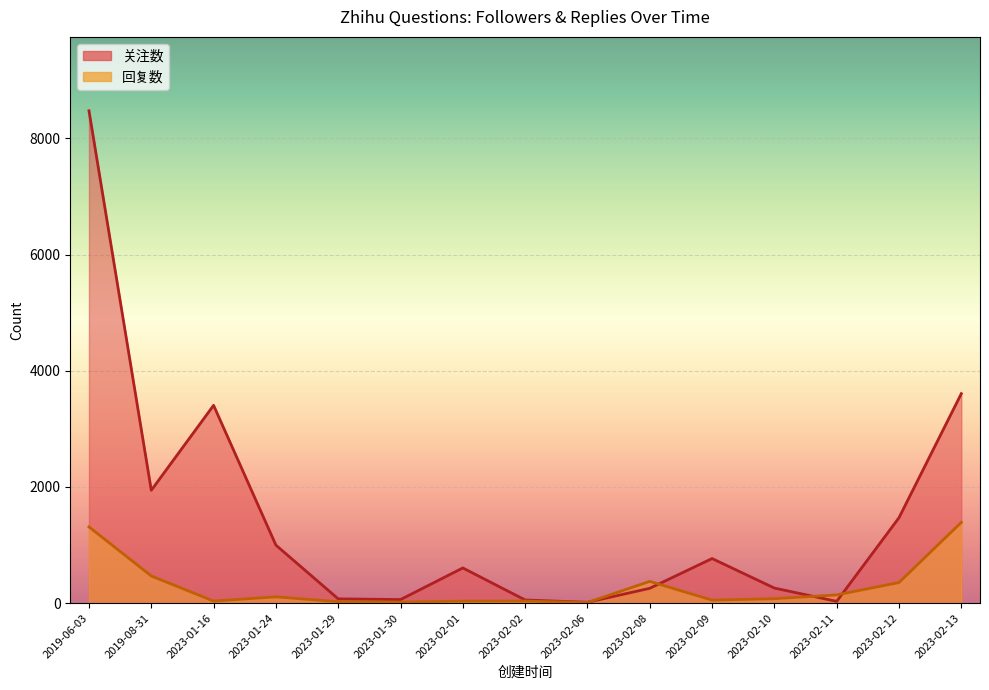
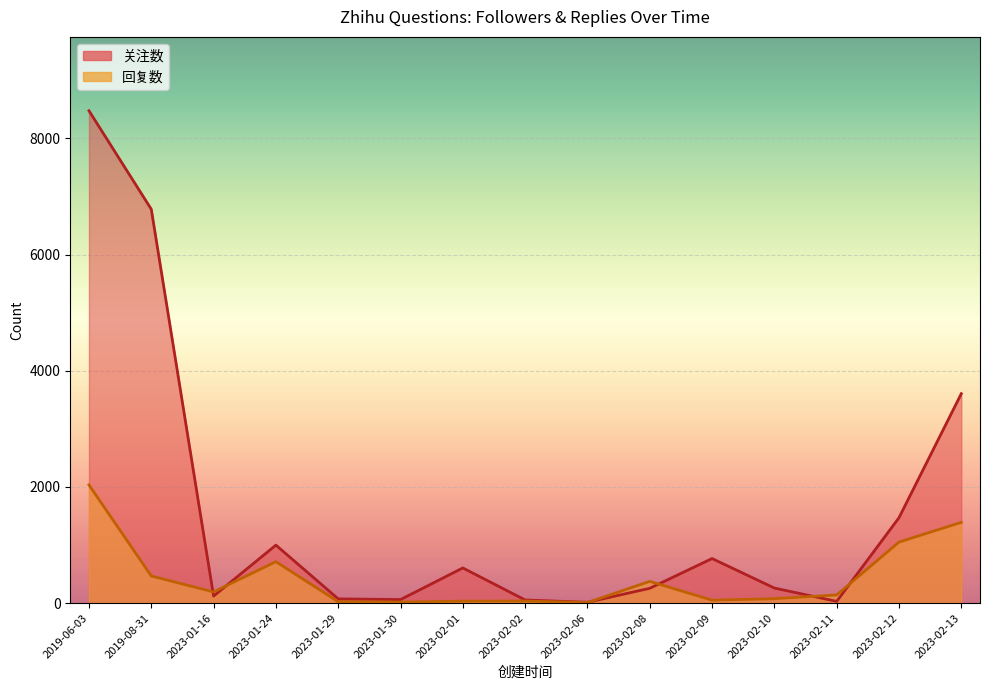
回复数, 2019-06-03: 1300 -> 2000
关注数, 2019-08-31: 1900 -> 6800
关注数, 2023-01-16: 3400 -> 100
回复数, 2023-01-16: 0 -> 200
回复数, 2023-01-24: 100 -> 700
回复数, 2023-02-12: 400 -> 1100
